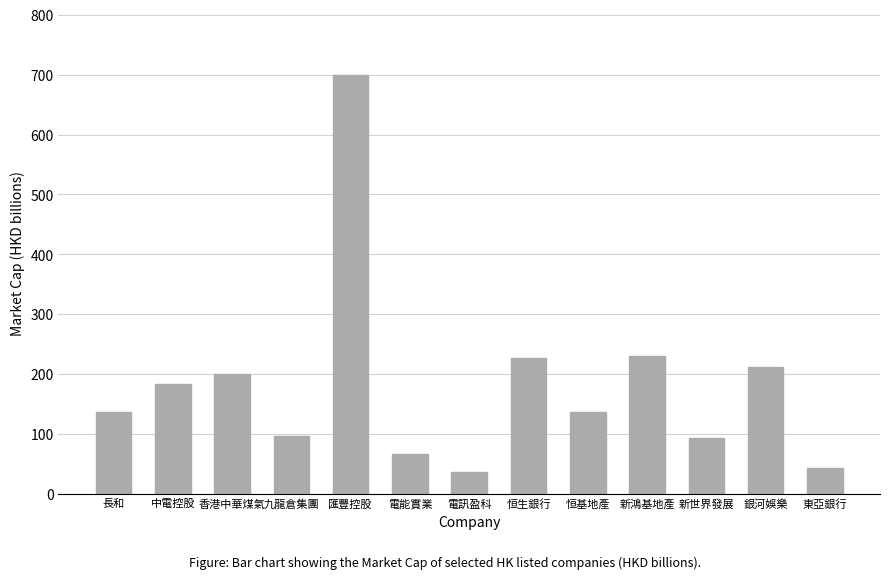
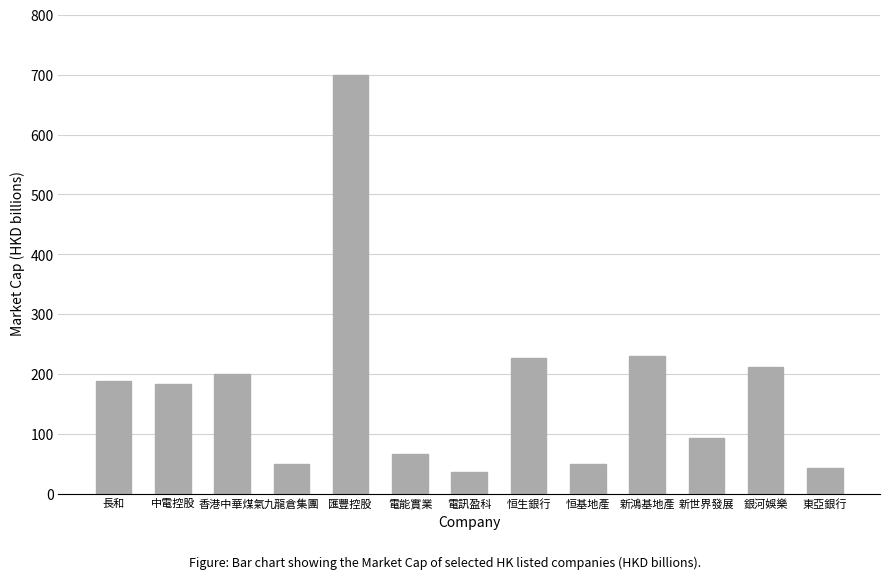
長和: 140 -> 190
九龍倉集團: 100 -> 50
恒基地產: 140 -> 50
